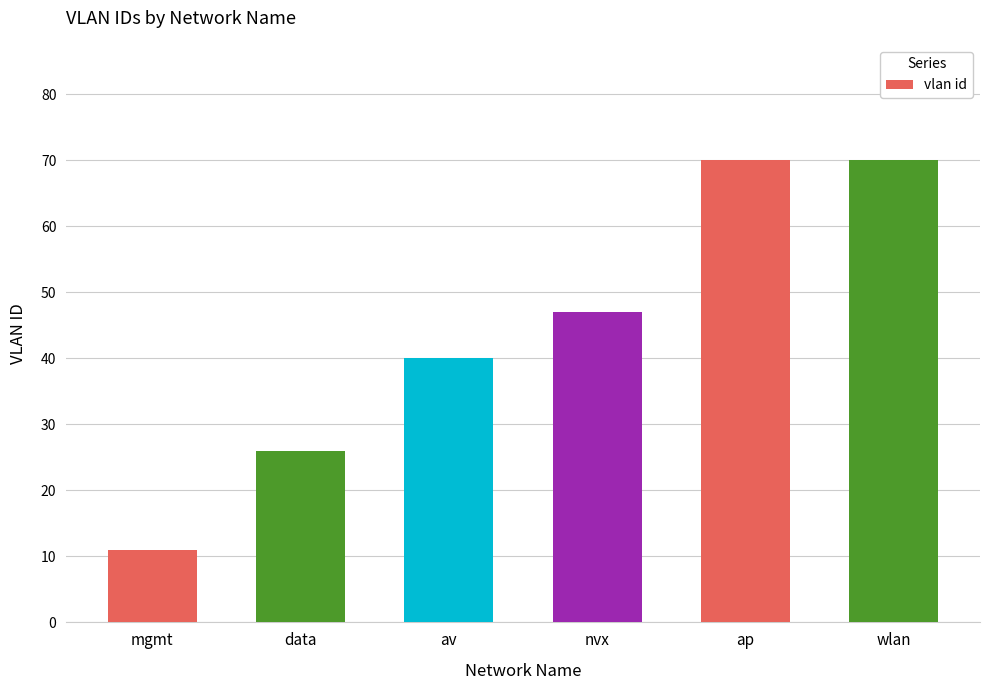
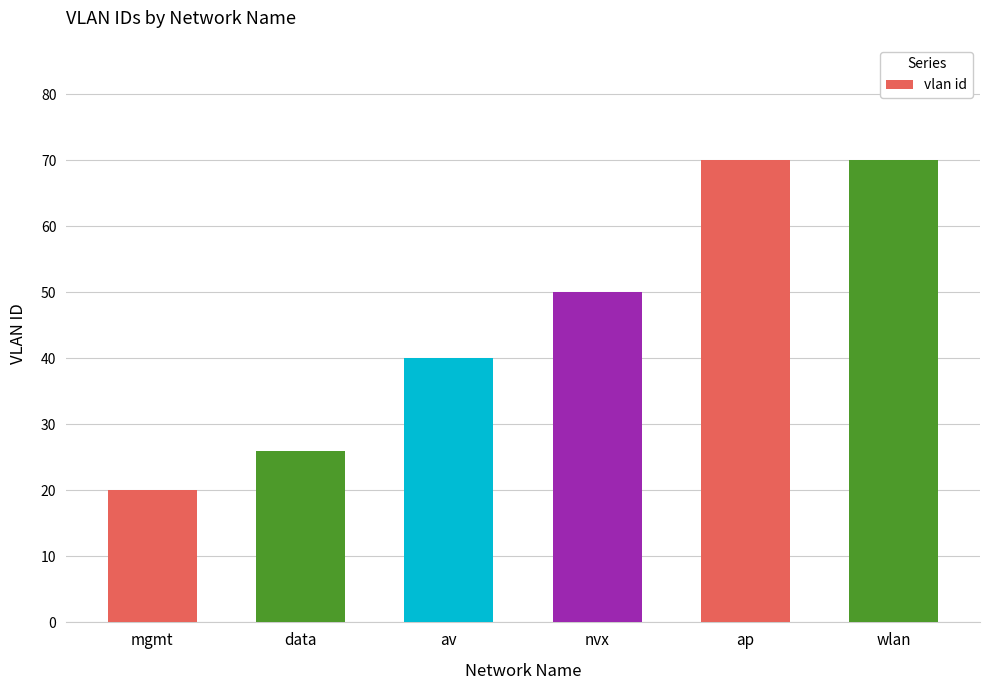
mgmt: 11 -> 20
nvx: 47 -> 50
